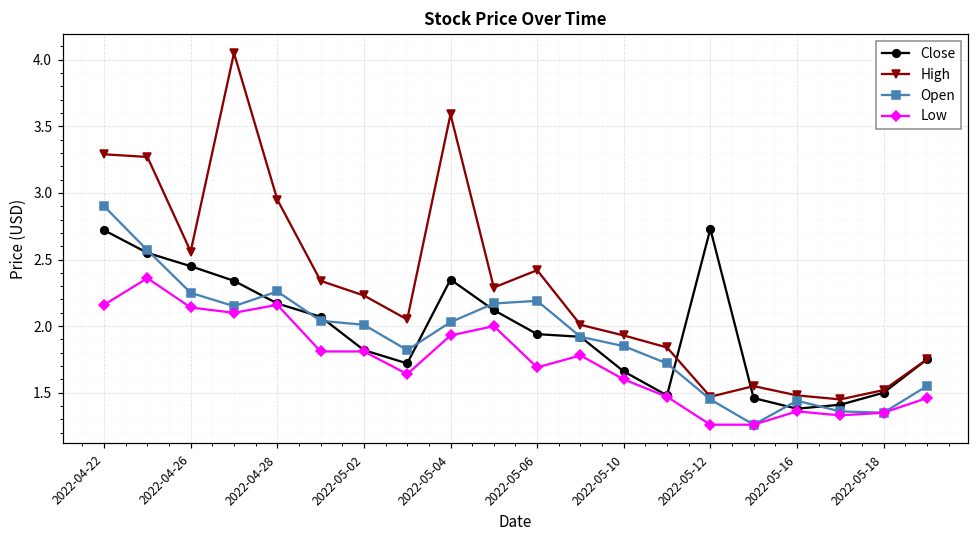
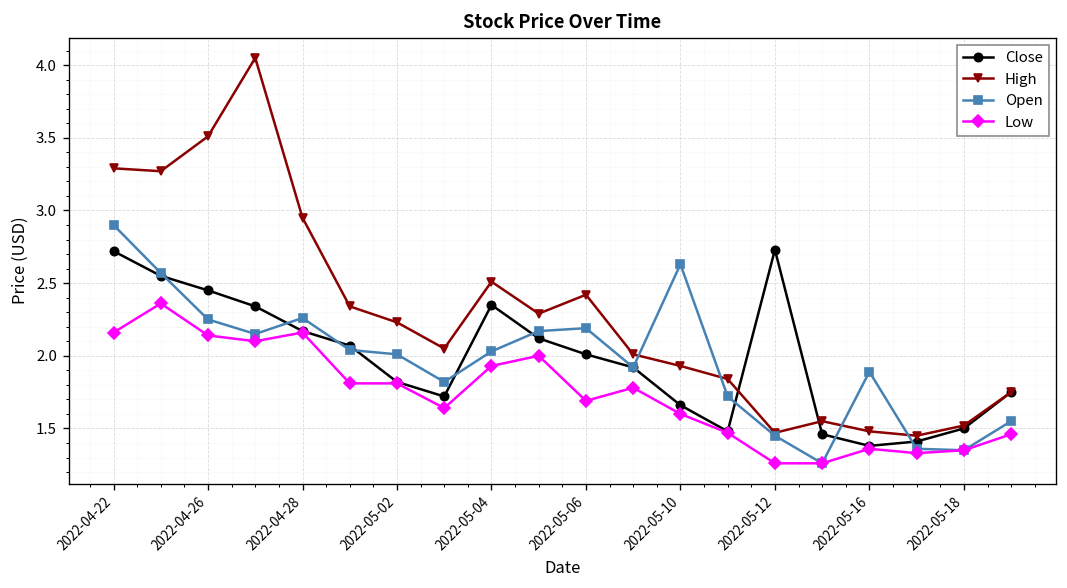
High, 2022-04-26: 2.56 -> 3.51
High, 2022-05-04: 3.59 -> 2.51
Close, 2022-05-06: 1.94 -> 2.01
Open, 2022-05-10: 1.85 -> 2.63
Open, 2022-05-16: 1.44 -> 1.89
